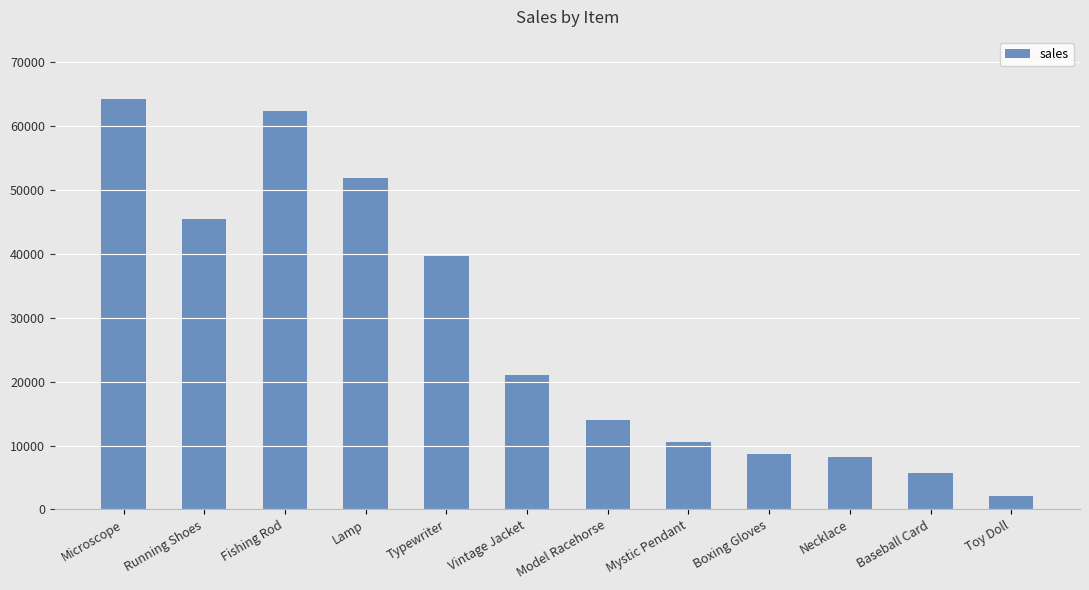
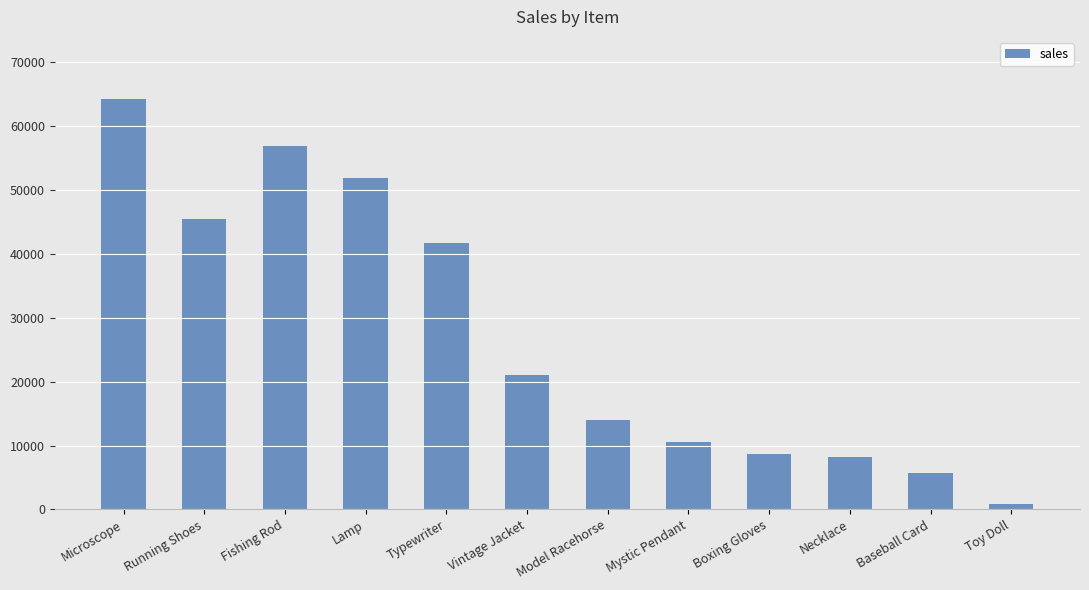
Fishing Rod: 62000 -> 57000
Typewriter: 40000 -> 42000
Toy Doll: 2000 -> 1000
